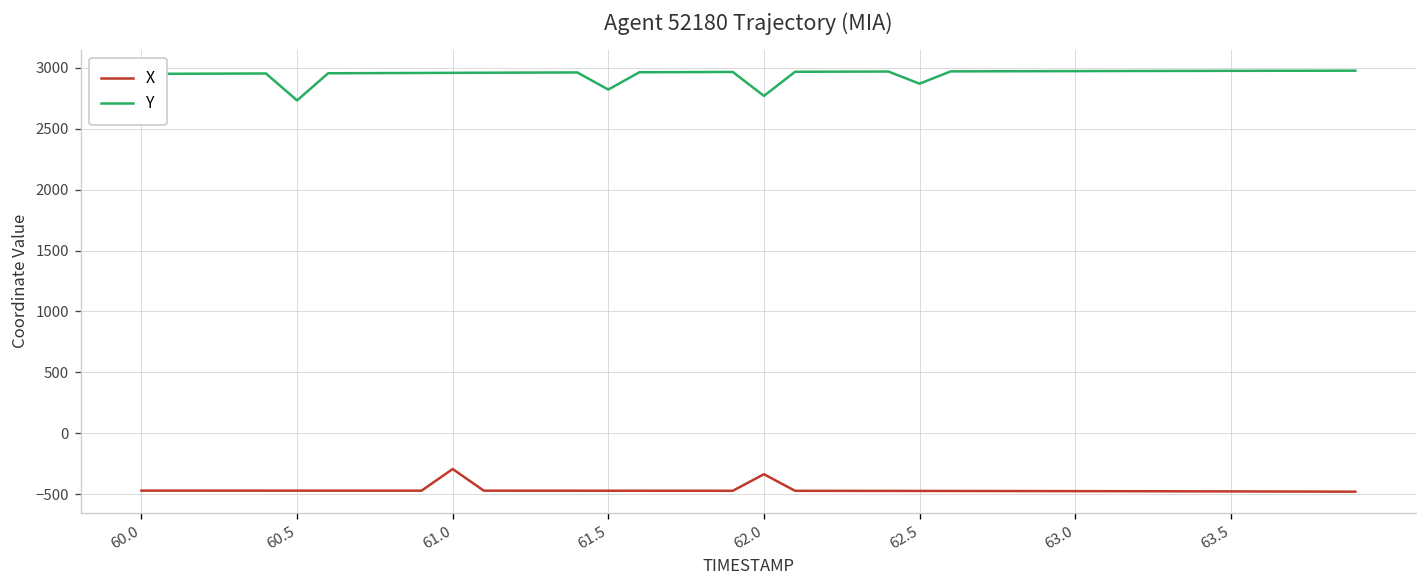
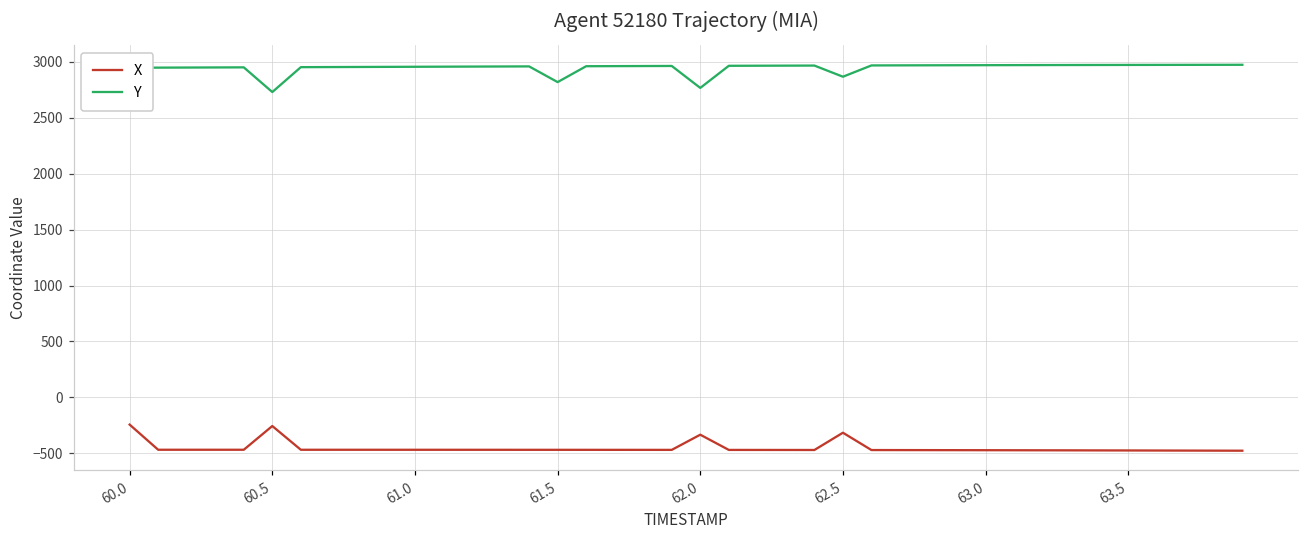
X, 60.0: -470 -> -240
X, 60.5: -470 -> -260
X, 61.0: -290 -> -470
X, 62.5: -470 -> -320
